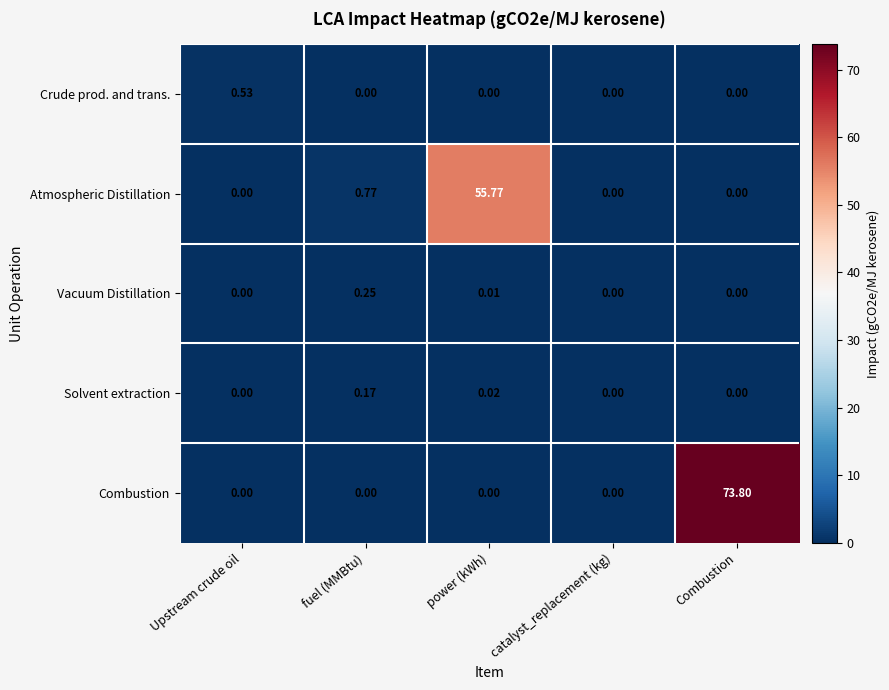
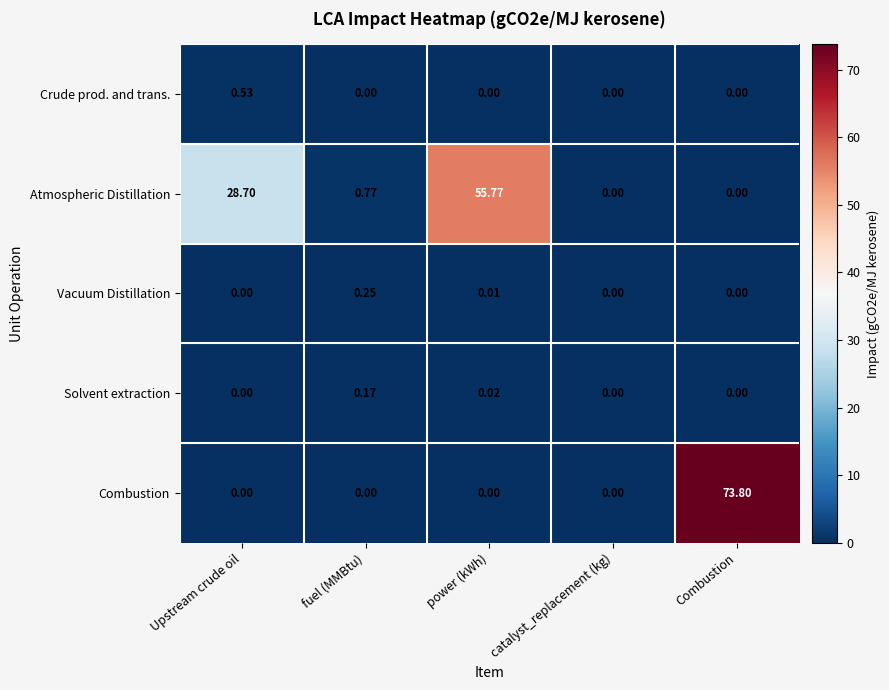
Atmospheric Distillation, Upstream crude oil: 0.00 -> 28.70
